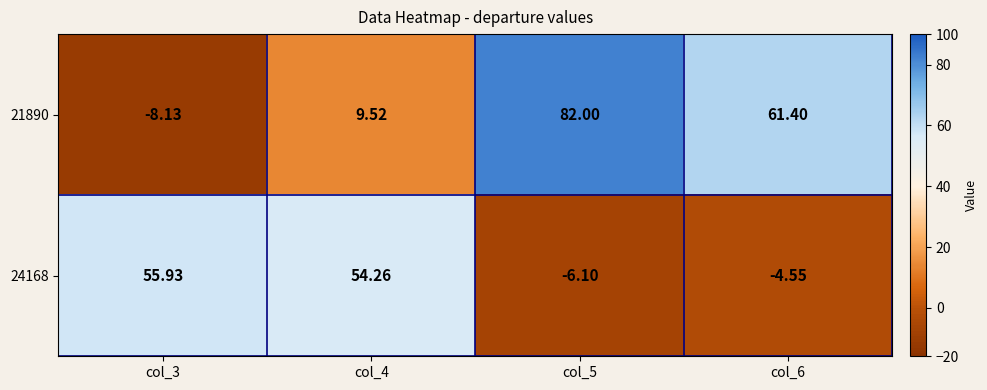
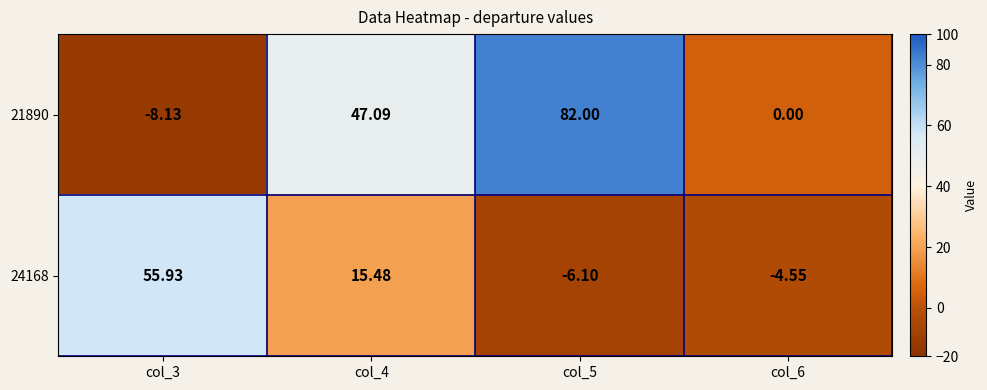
21890, col_4: 9.52 -> 47.09
21890, col_6: 61.40 -> 0.00
24168, col_4: 54.26 -> 15.48
